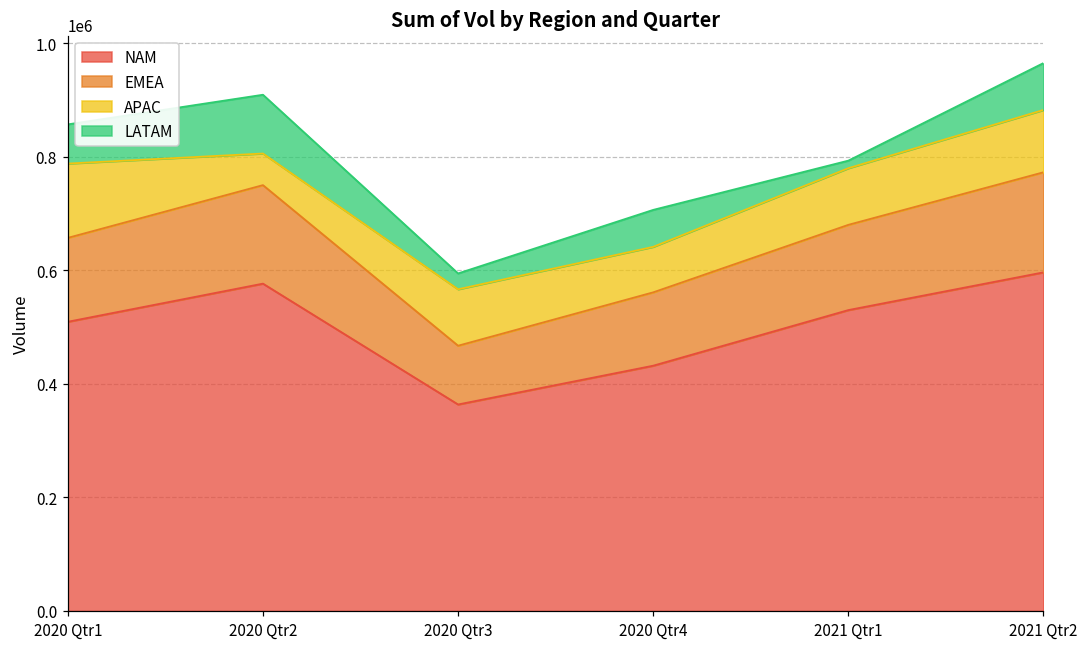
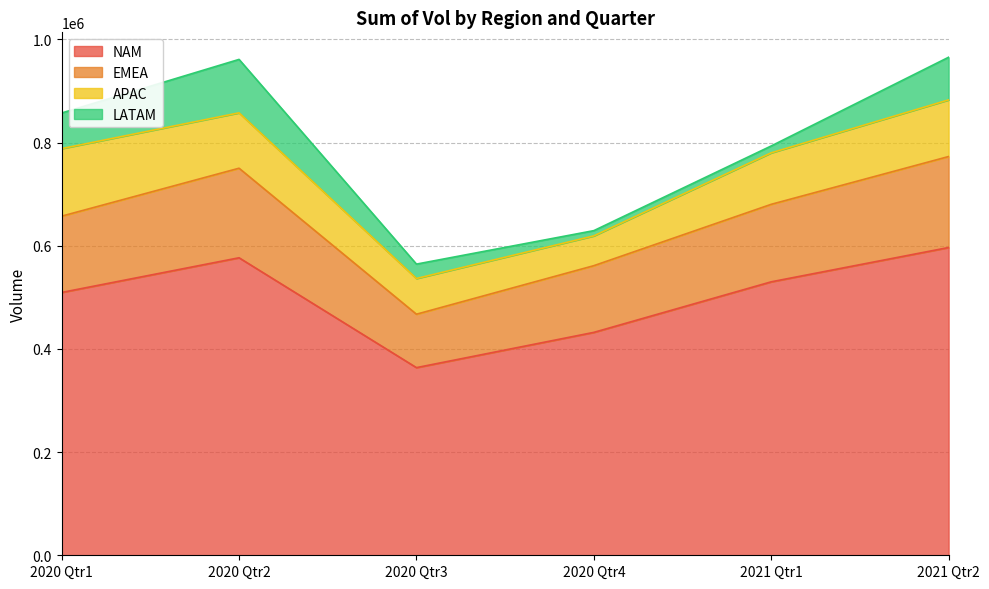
APAC, 2020 Qtr2: 60000 -> 110000
APAC, 2020 Qtr3: 100000 -> 70000
APAC, 2020 Qtr4: 80000 -> 60000
LATAM, 2020 Qtr4: 70000 -> 10000
